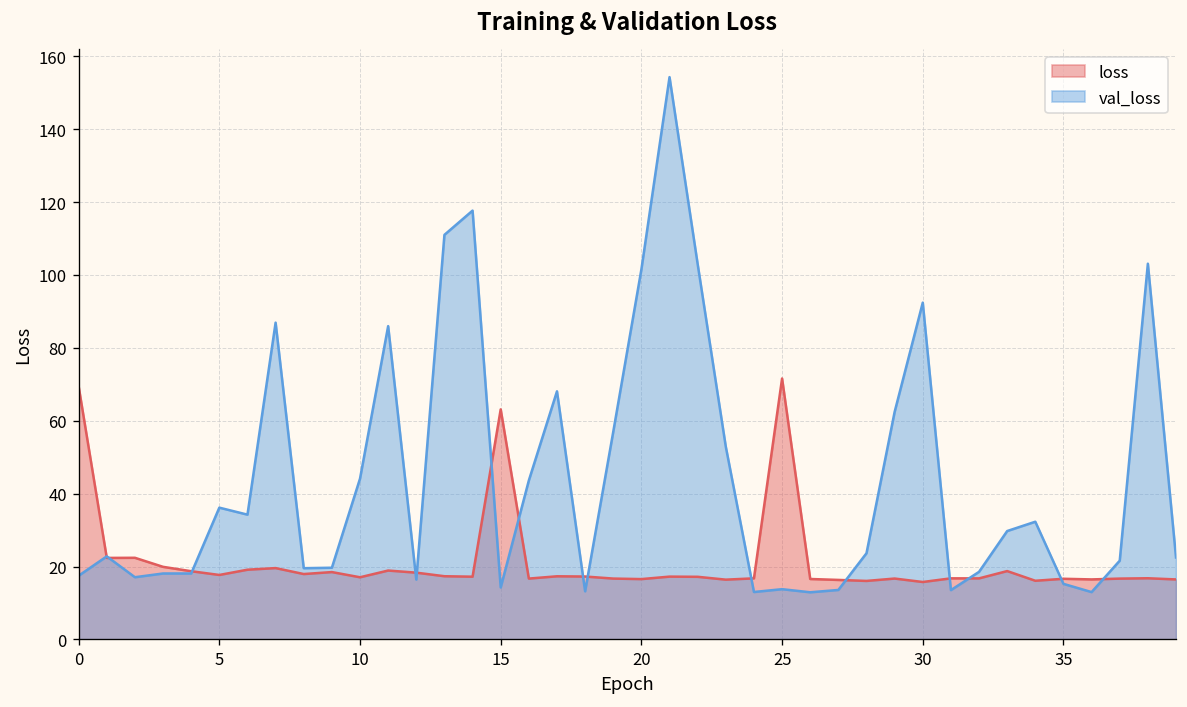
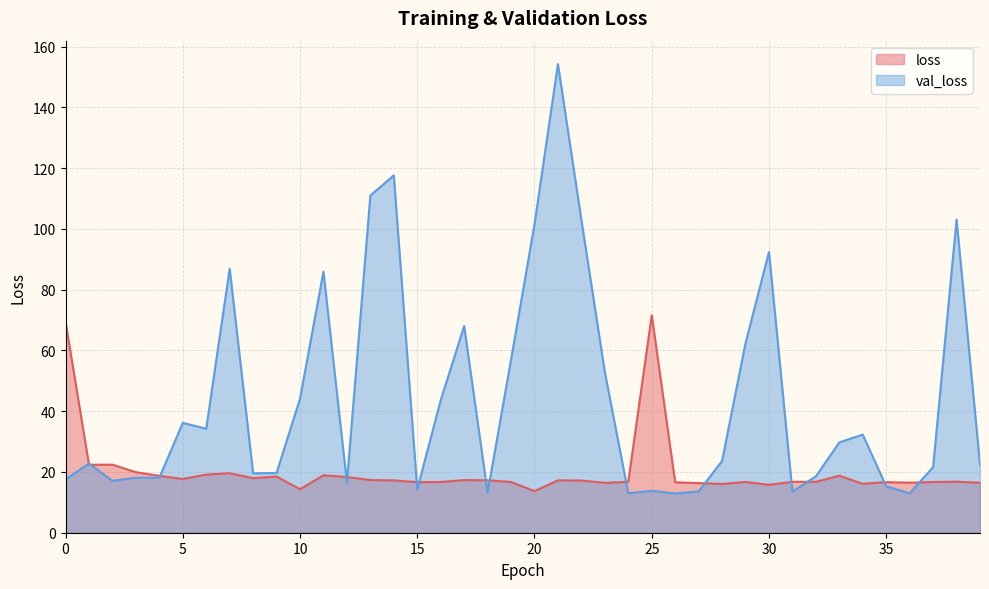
loss, 10: 17 -> 14
loss, 15: 63 -> 17
loss, 20: 17 -> 14
